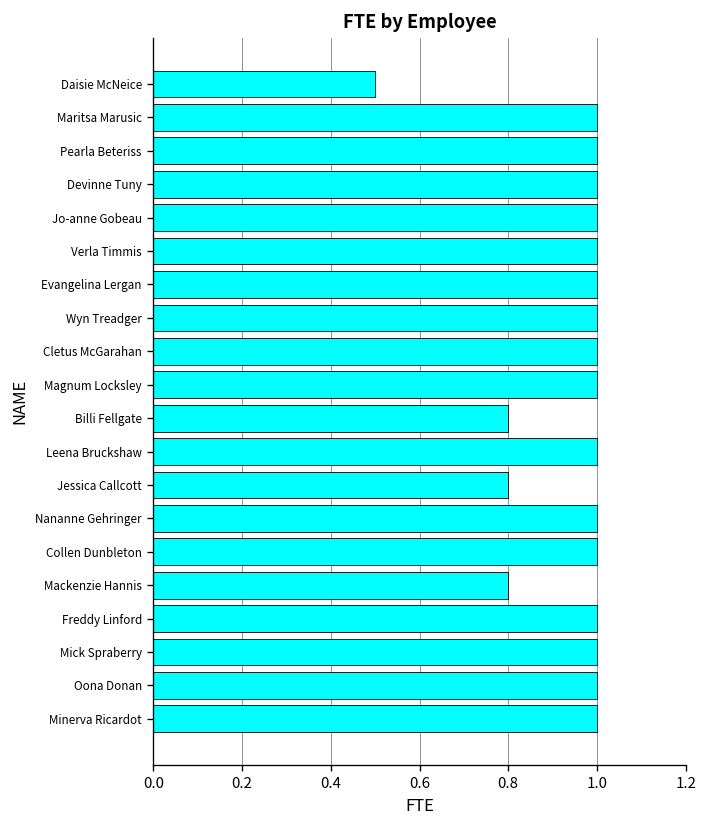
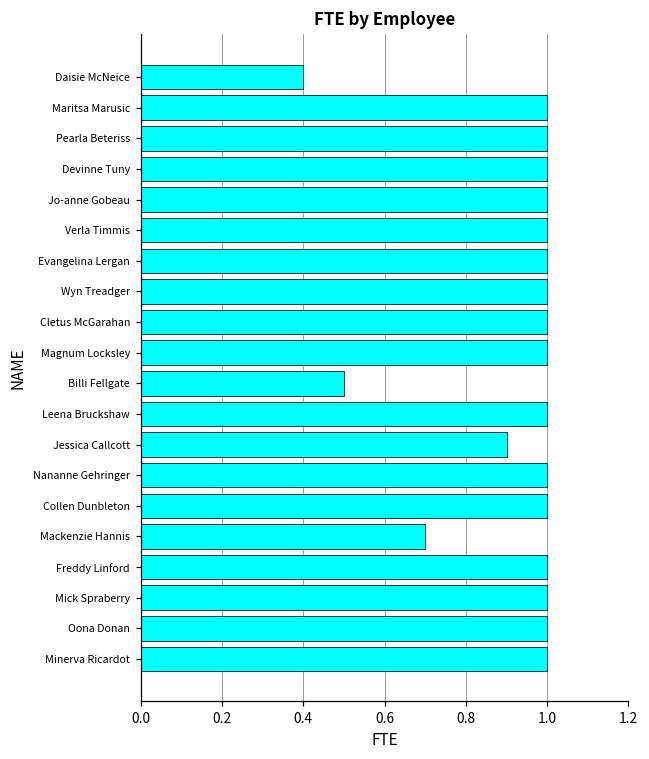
Daisie McNeice: 0.5 -> 0.4
Billi Fellgate: 0.8 -> 0.5
Jessica Callcott: 0.8 -> 0.9
Mackenzie Hannis: 0.8 -> 0.7
